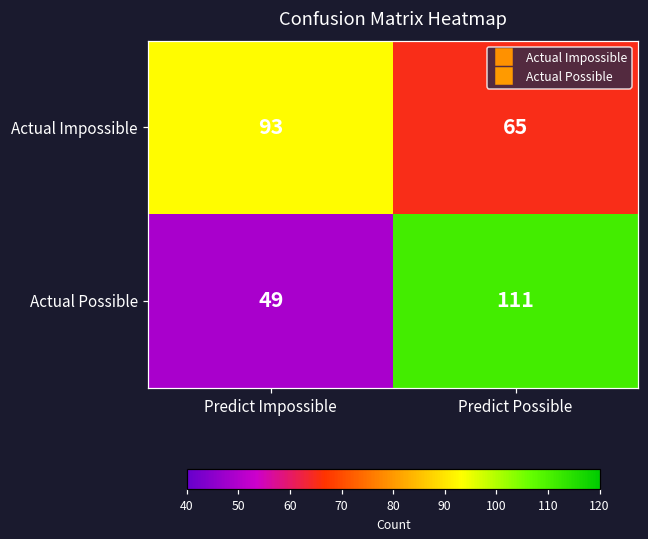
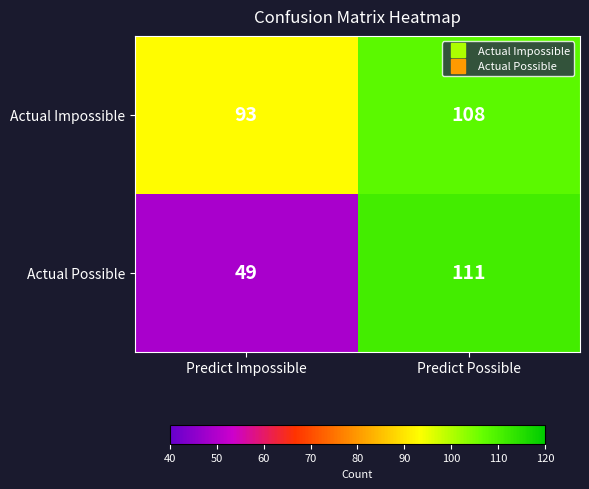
Actual Impossible, Predict Possible: 65 -> 108
